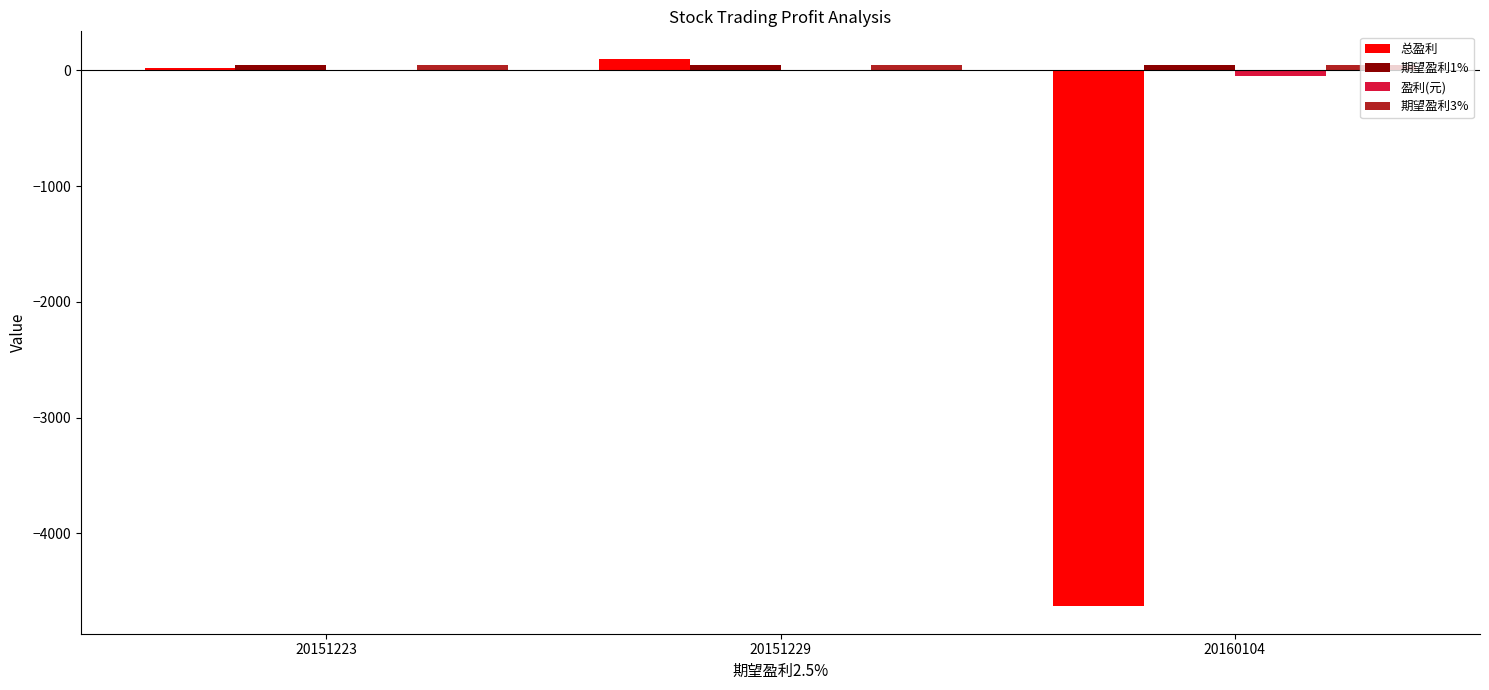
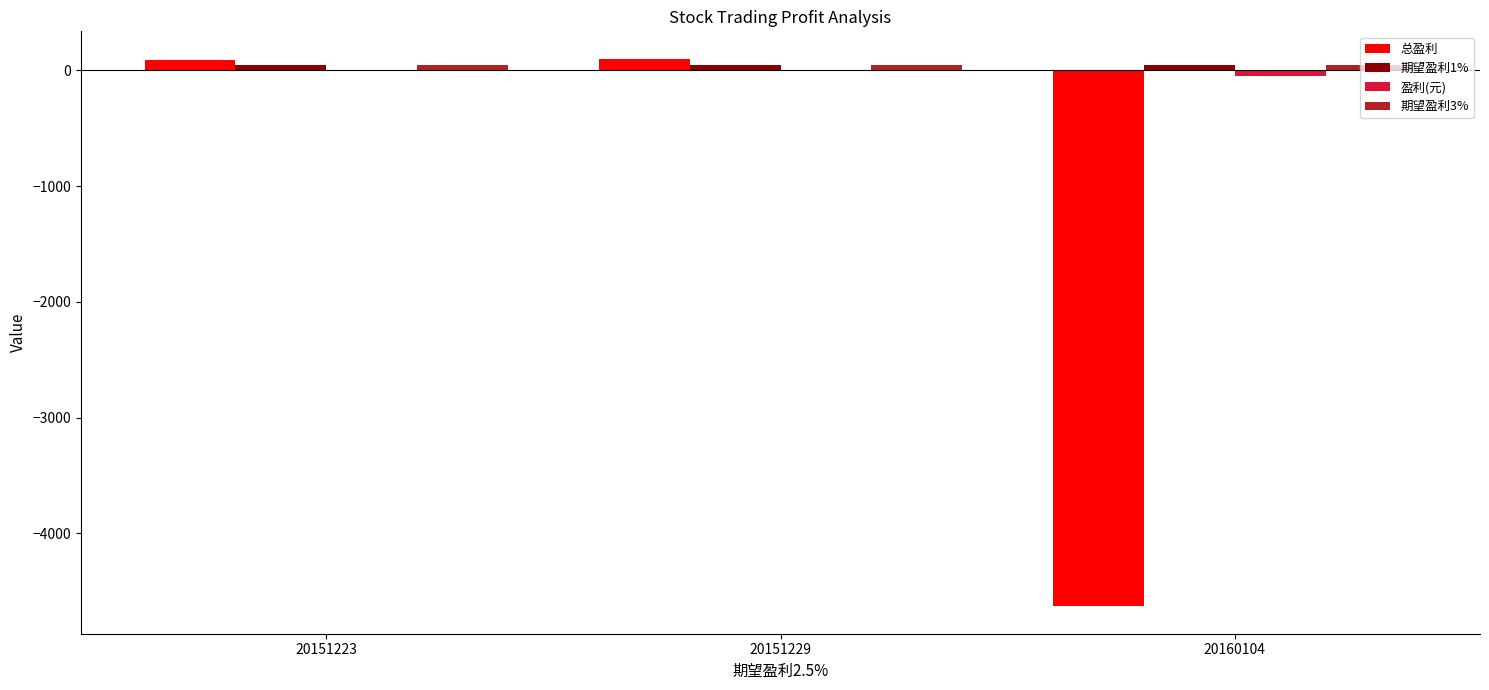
总盈利, 20151223: 20 -> 90
